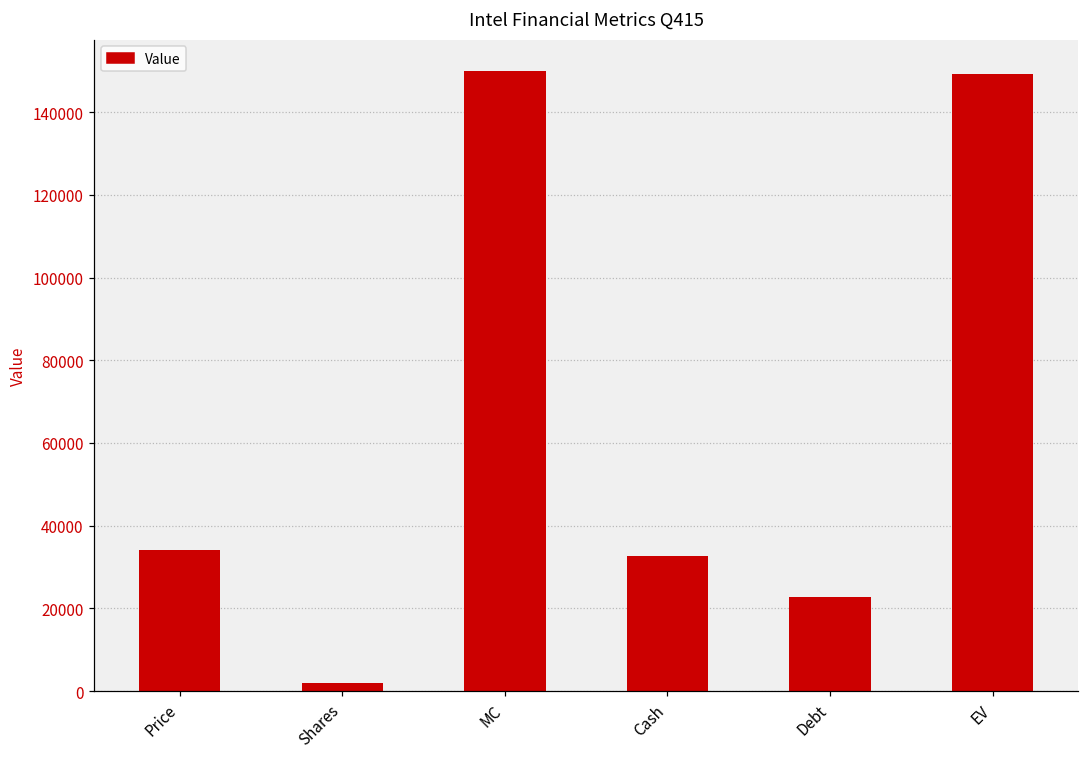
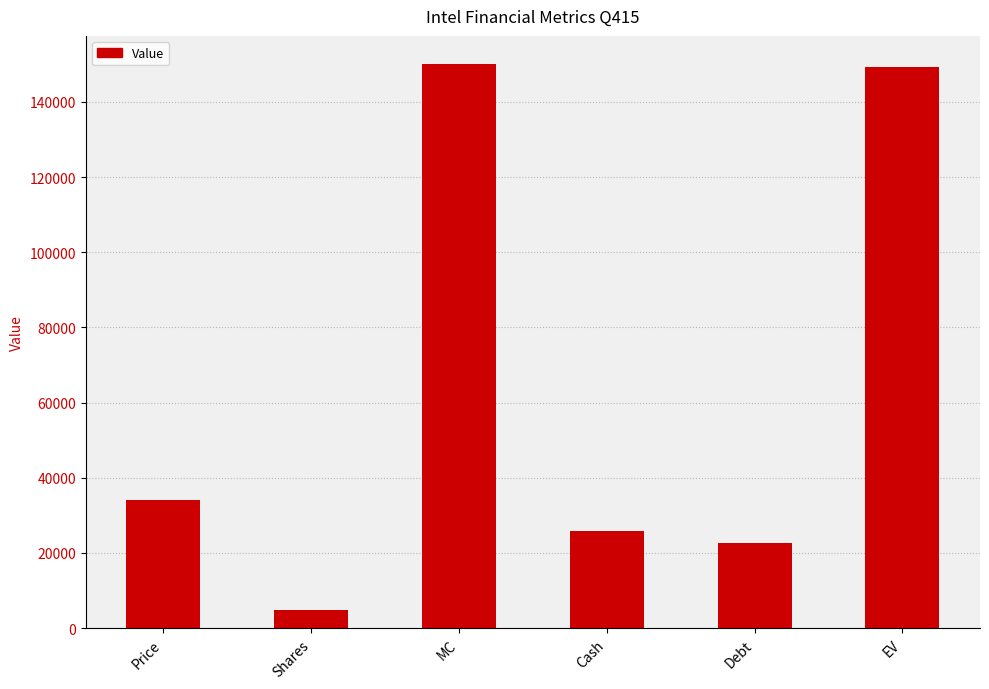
Shares: 2000 -> 5000
Cash: 33000 -> 26000
